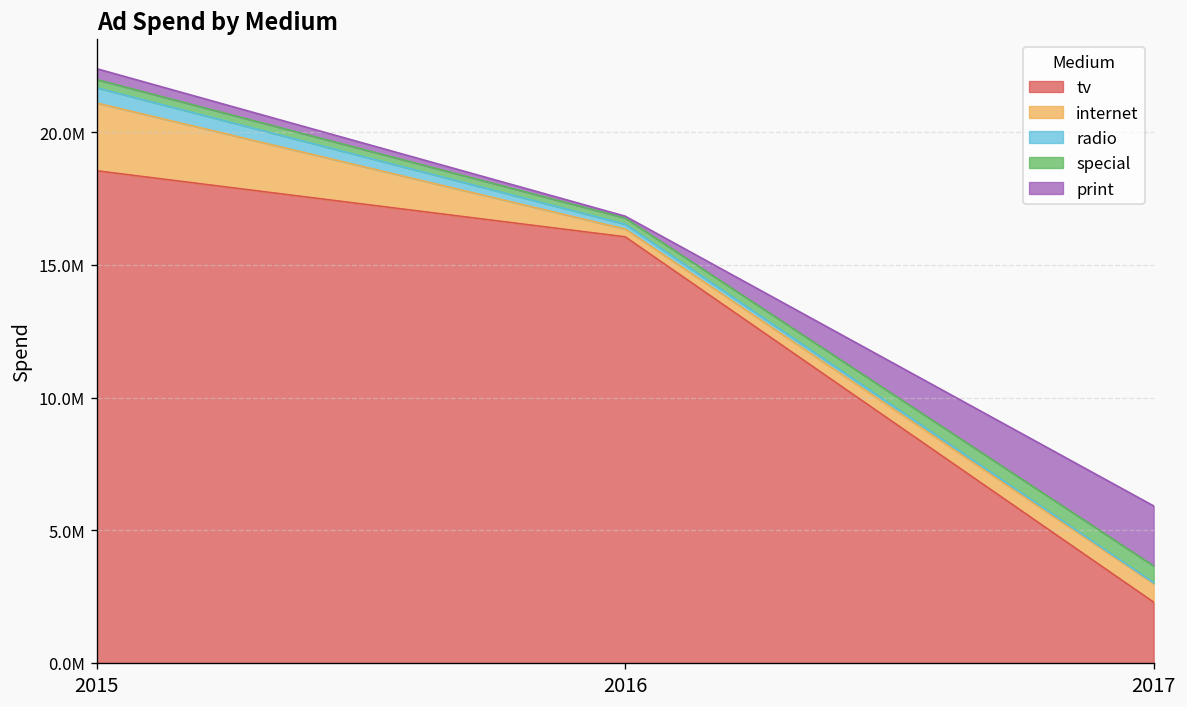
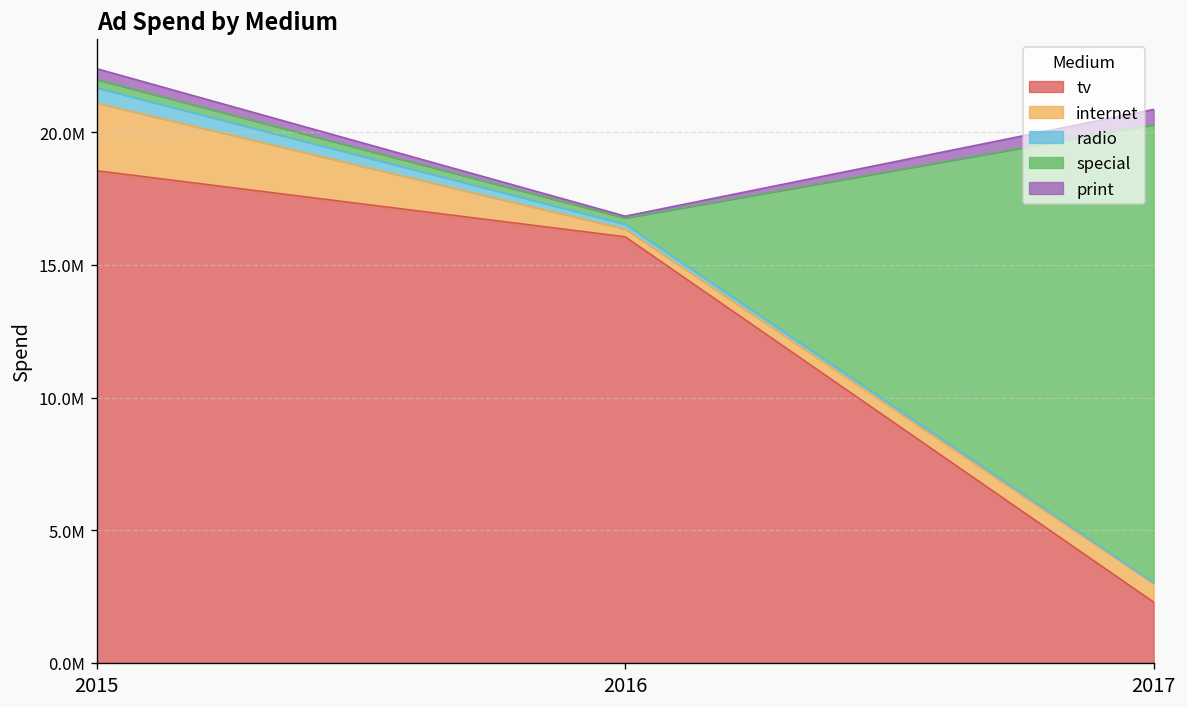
special, 2017: 600000 -> 17300000
print, 2017: 2300000 -> 600000
